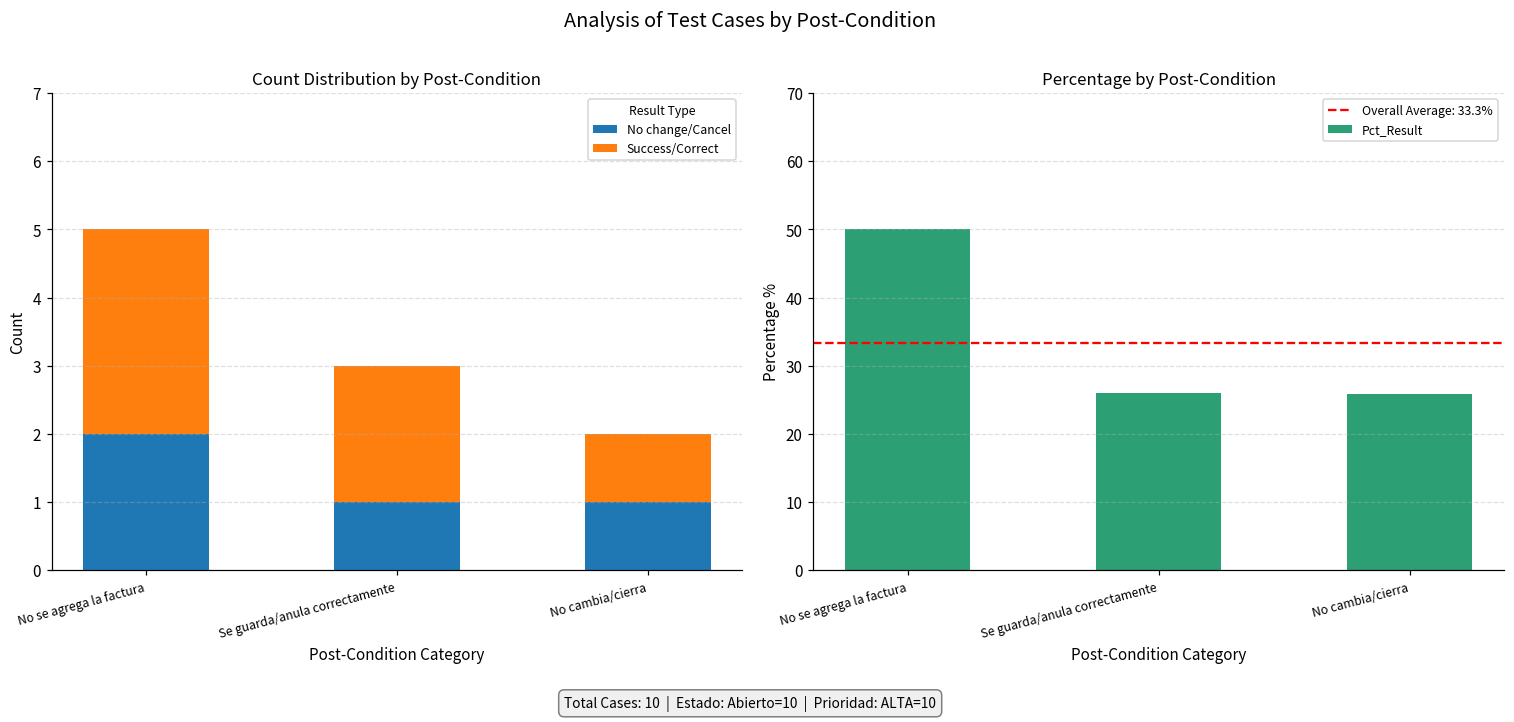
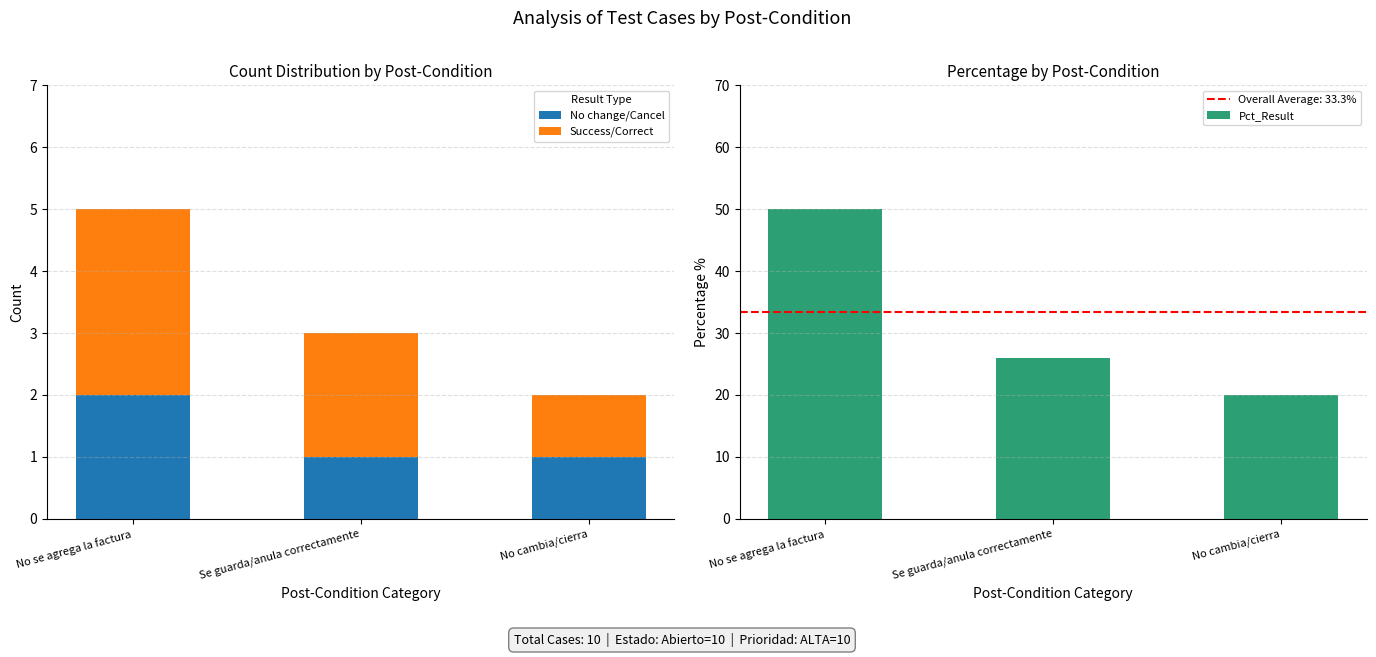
Percentage by Post-Condition, No cambia/cierra: 26 -> 20
